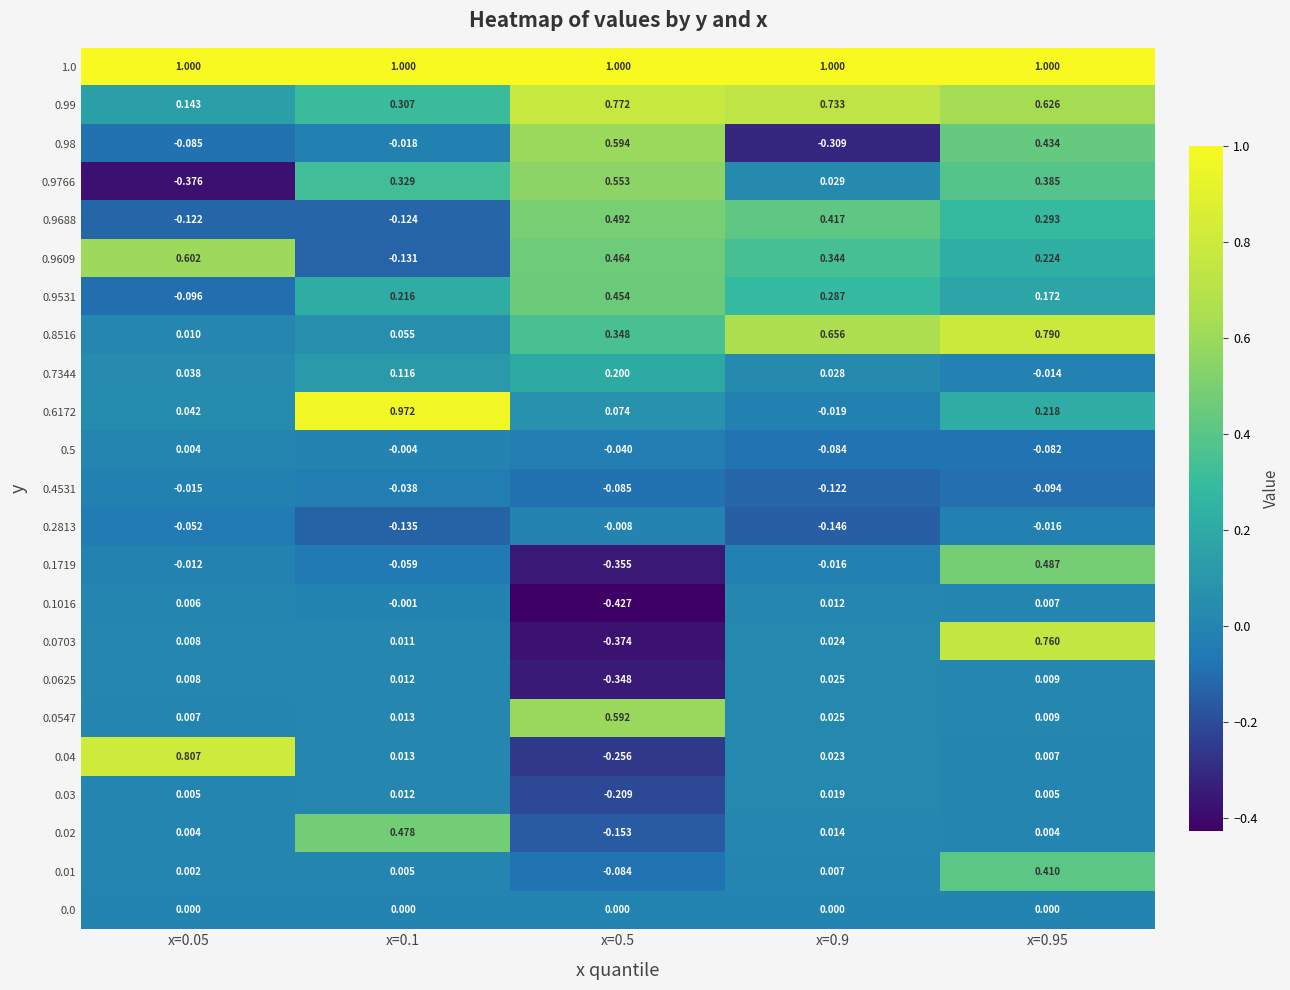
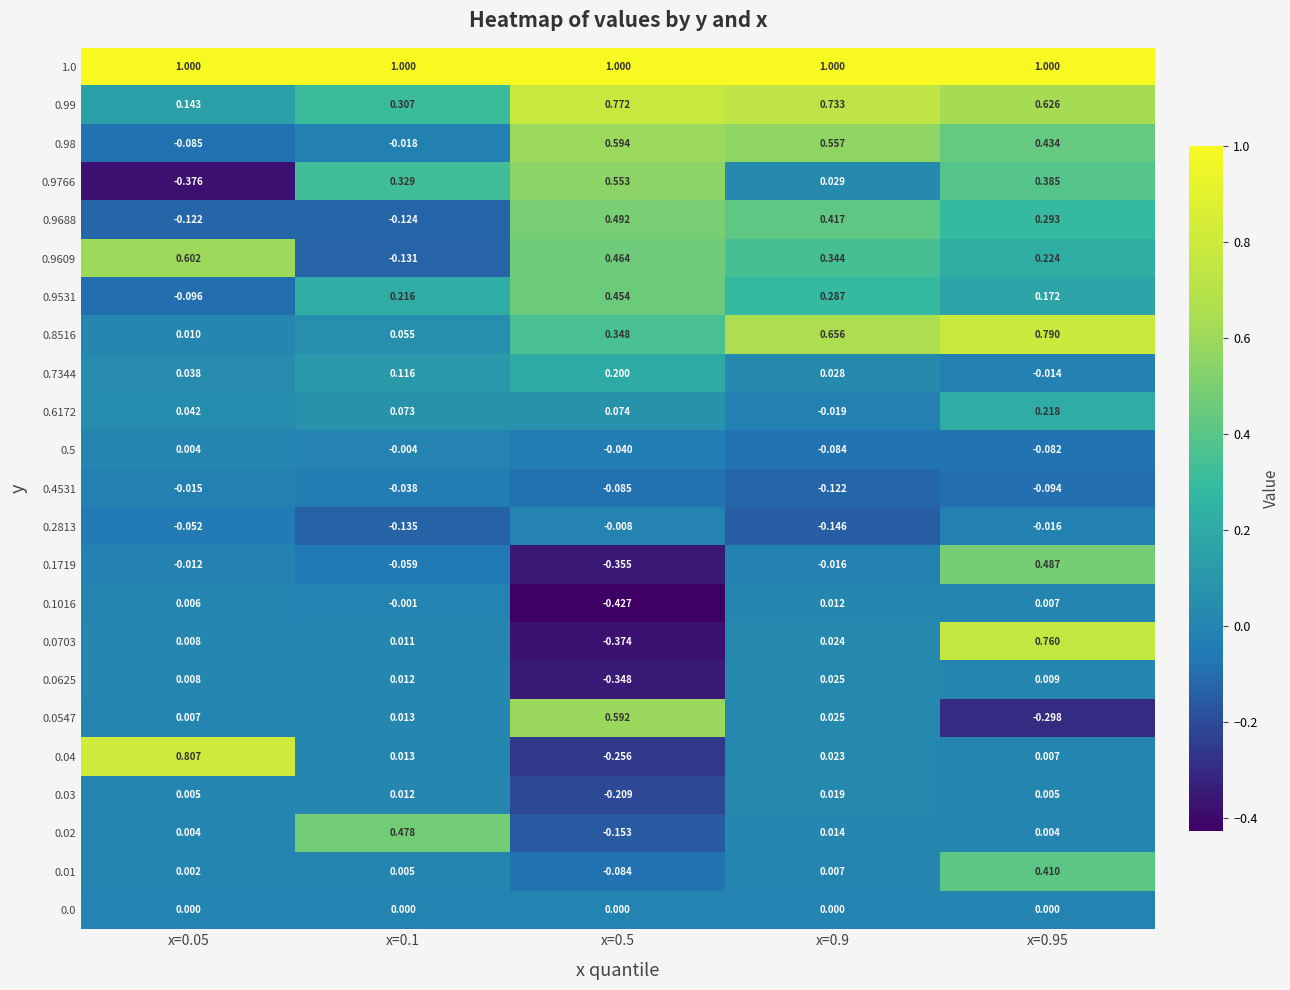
0.98, x=0.9: -0.309 -> 0.557
0.6172, x=0.1: 0.972 -> 0.073
0.0547, x=0.95: 0.009 -> -0.298
